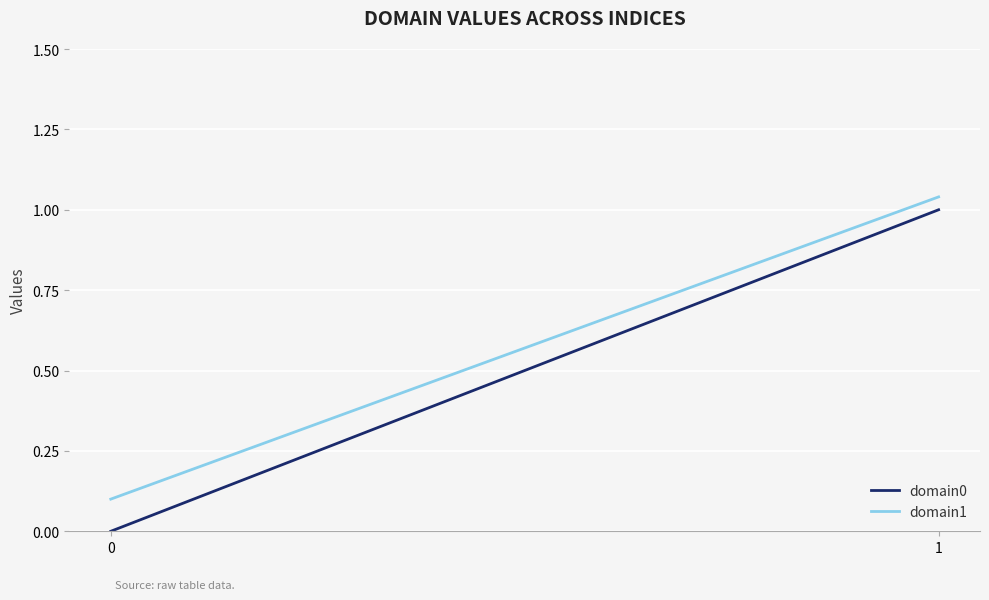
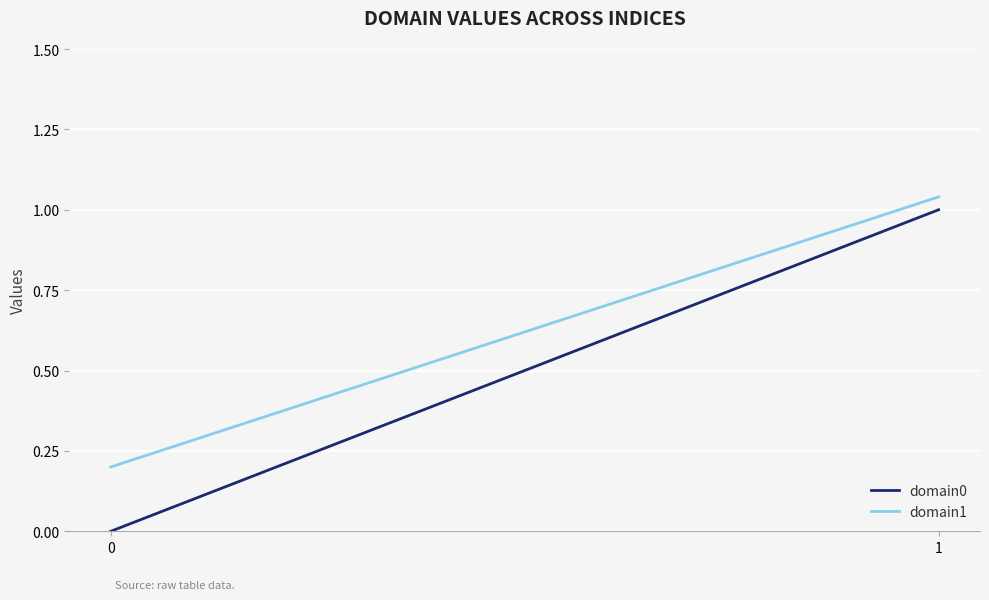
domain1, 0: 0.1 -> 0.2
